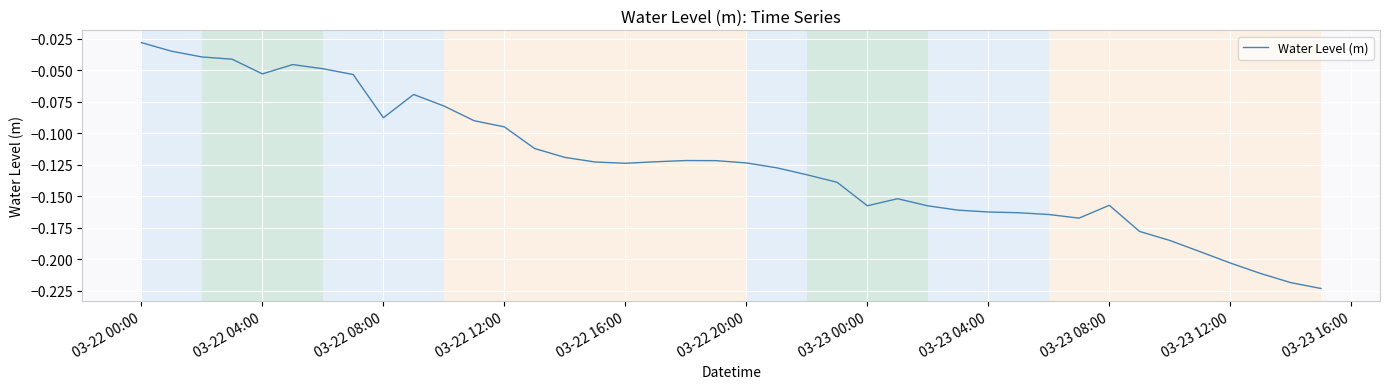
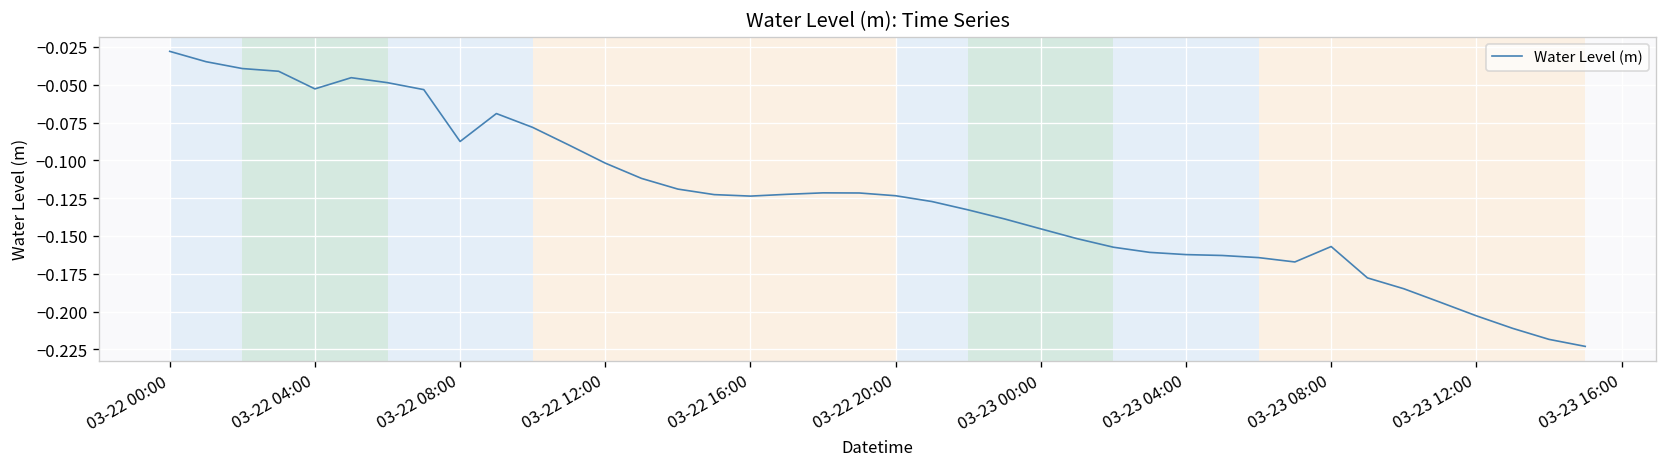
03-22 12:00: -0.095 -> -0.102
03-23 00:00: -0.157 -> -0.145
